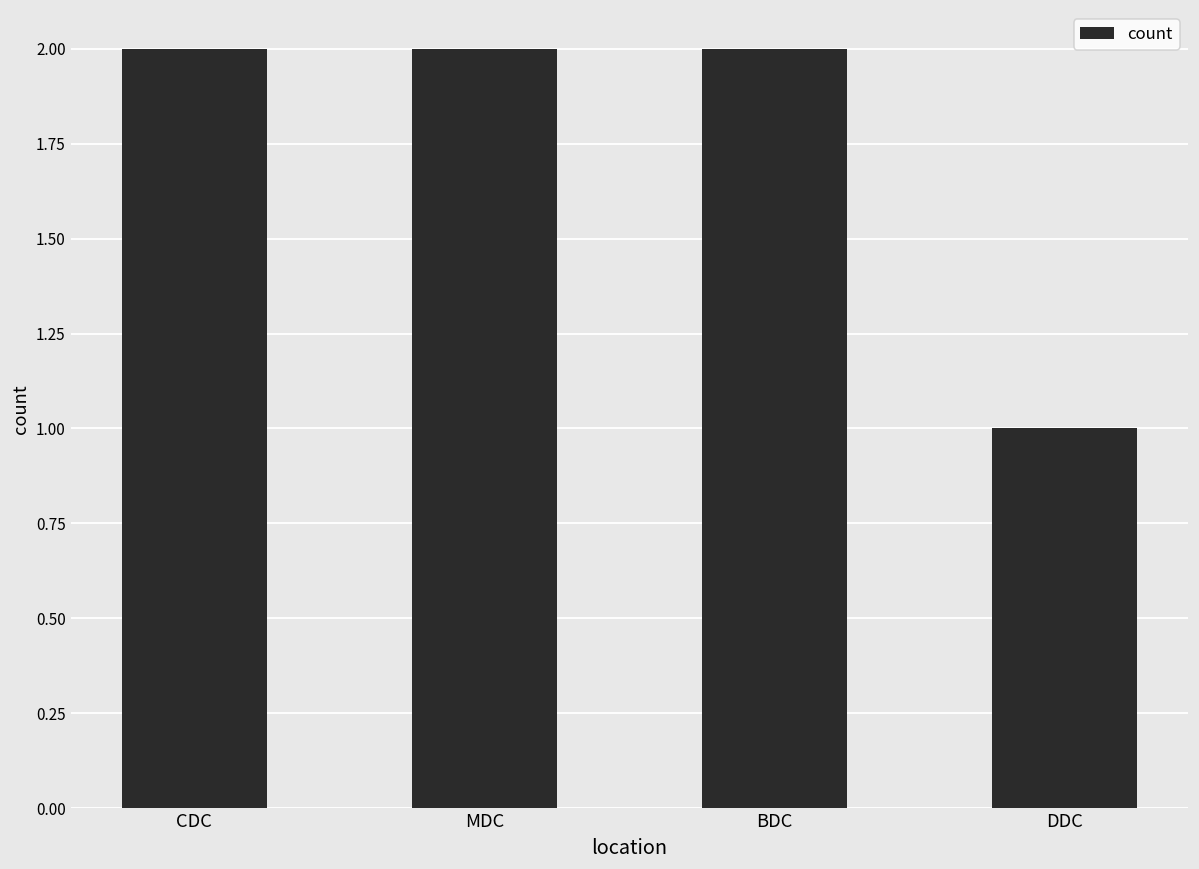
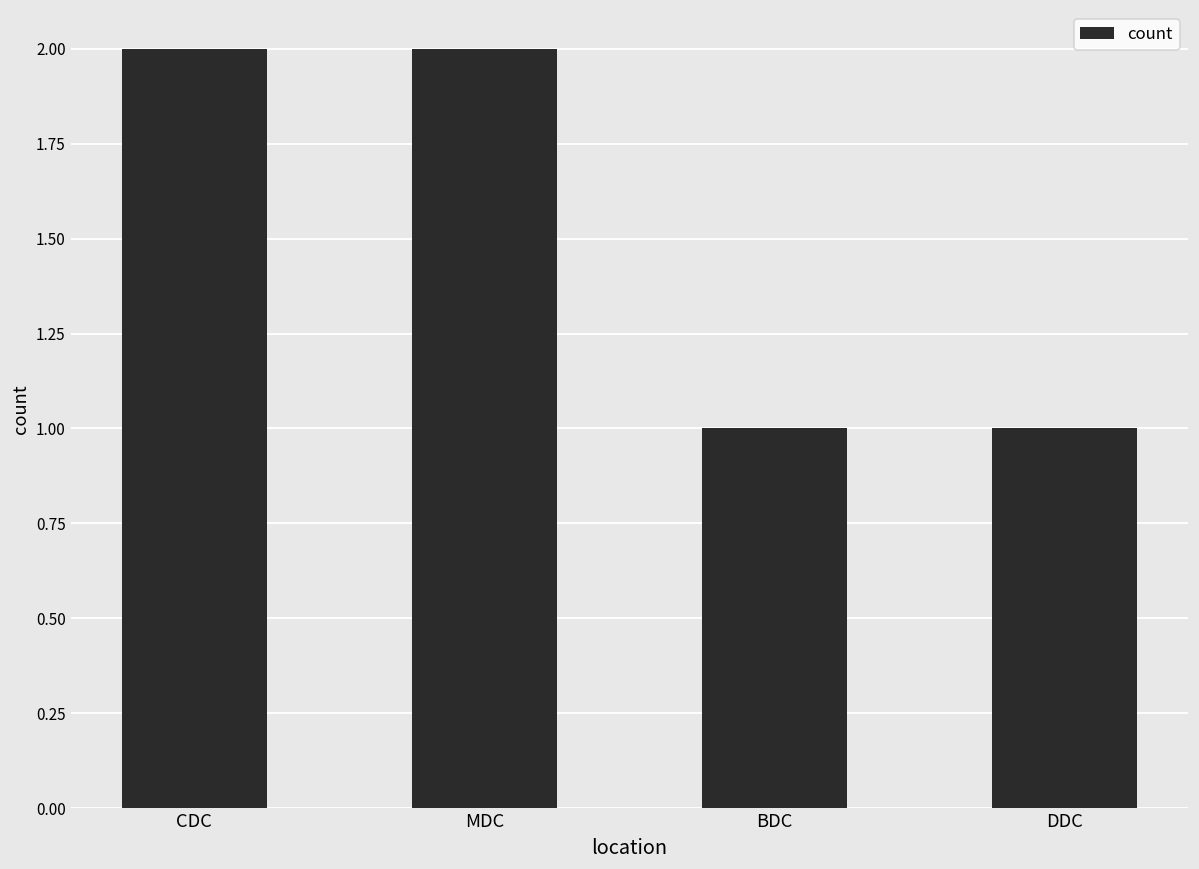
BDC: 2 -> 1
